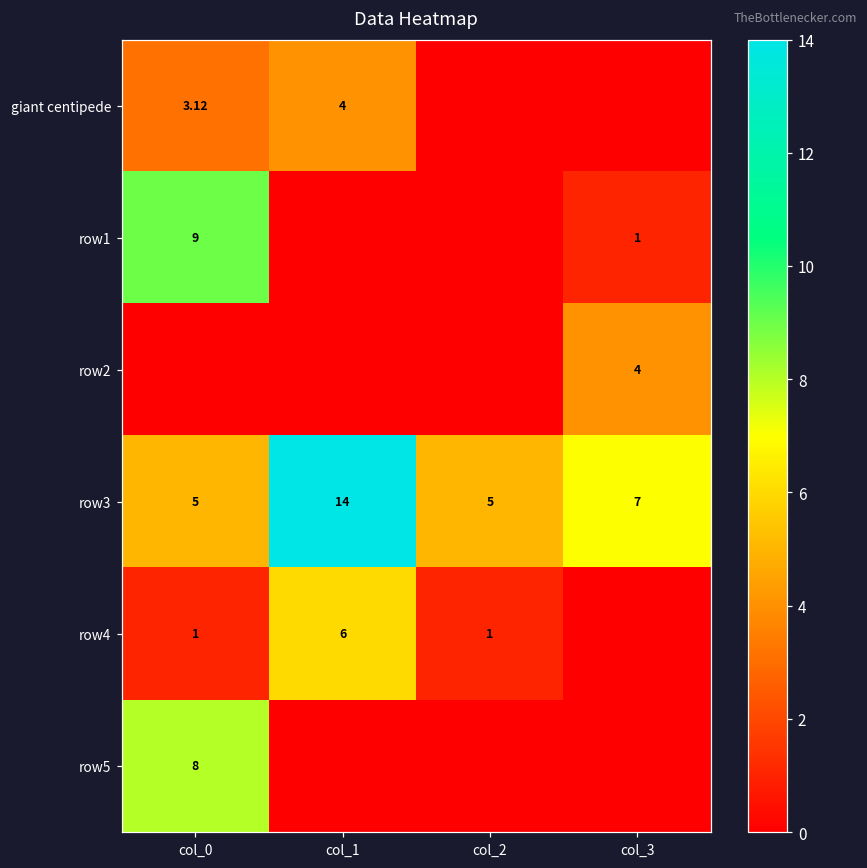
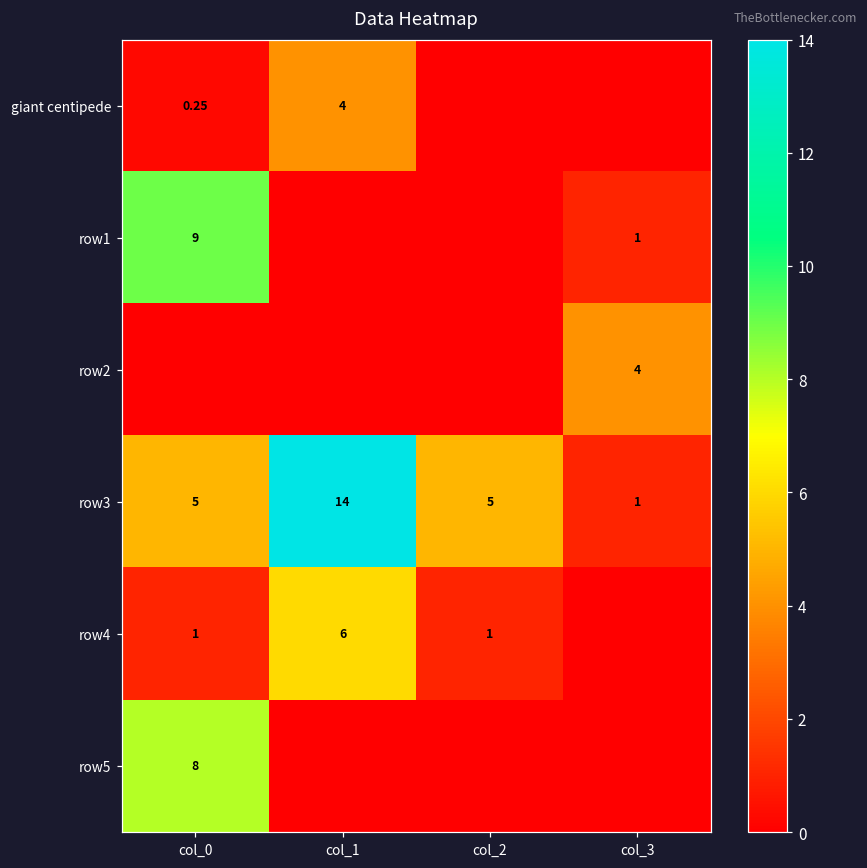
giant centipede, col_0: 3.12 -> 0.25
row3, col_3: 7 -> 1
